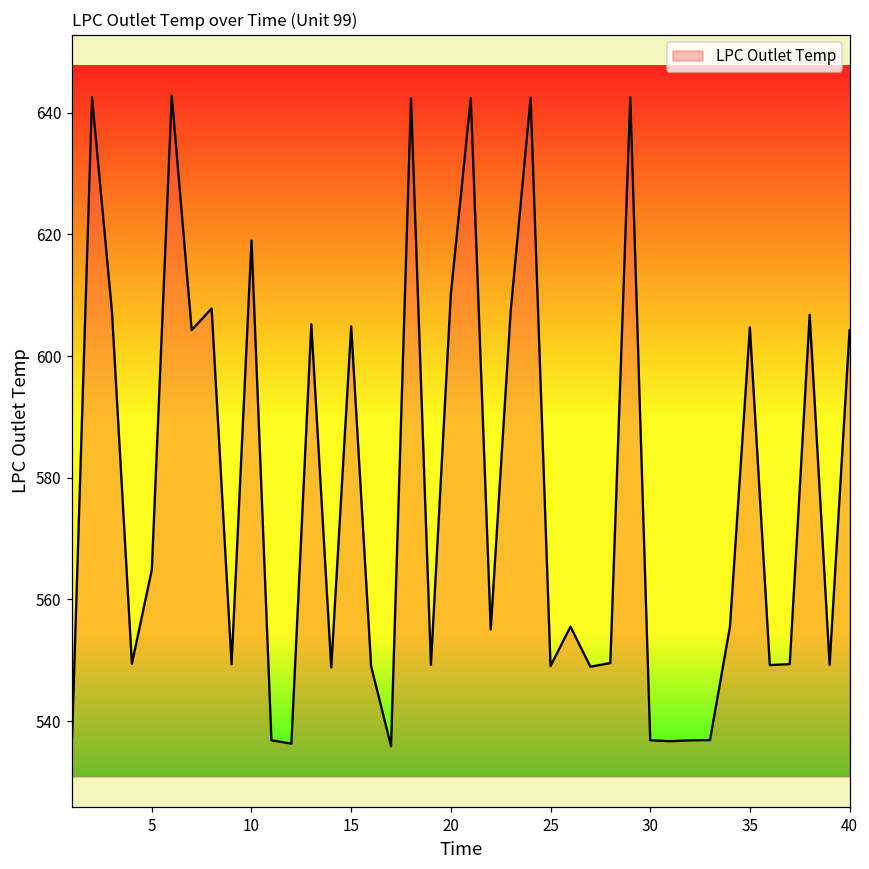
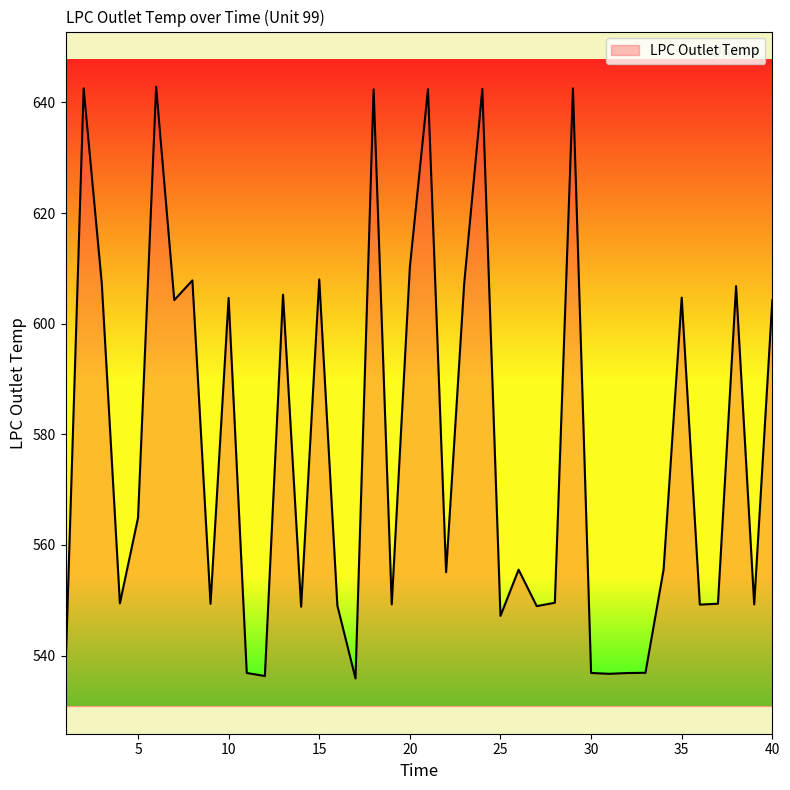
10: 619 -> 605
15: 605 -> 608
25: 549 -> 547
